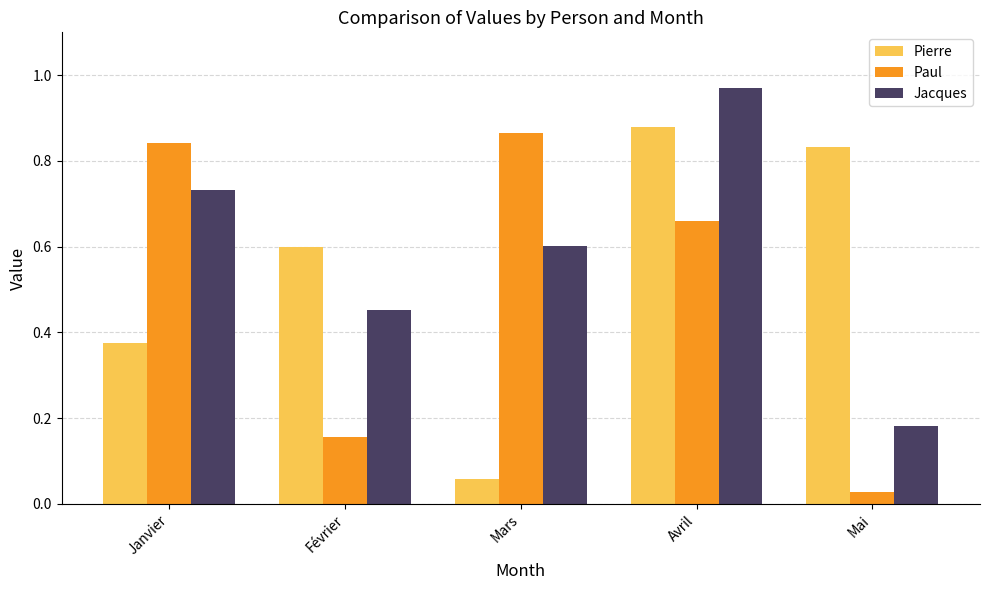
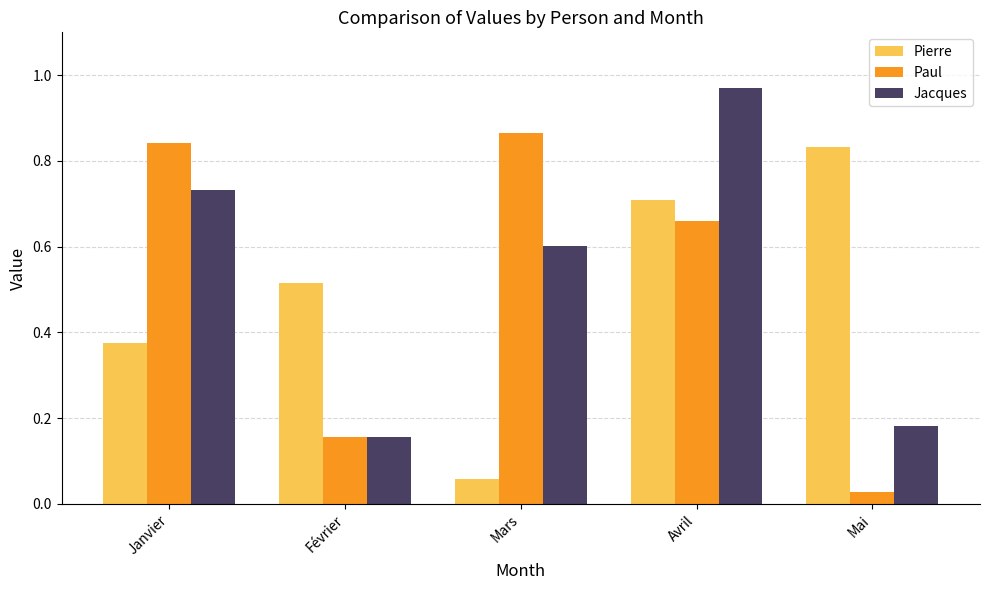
Pierre, Février: 0.60 -> 0.52
Jacques, Février: 0.45 -> 0.16
Pierre, Avril: 0.88 -> 0.71
